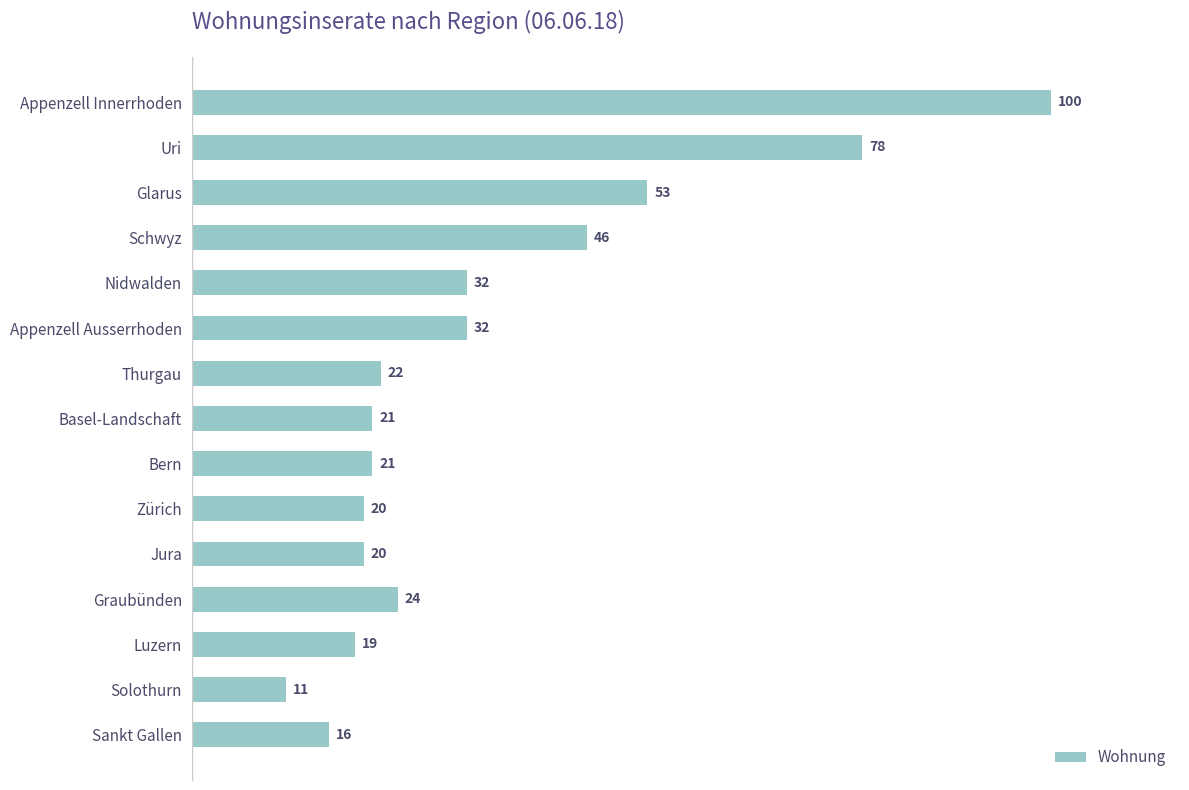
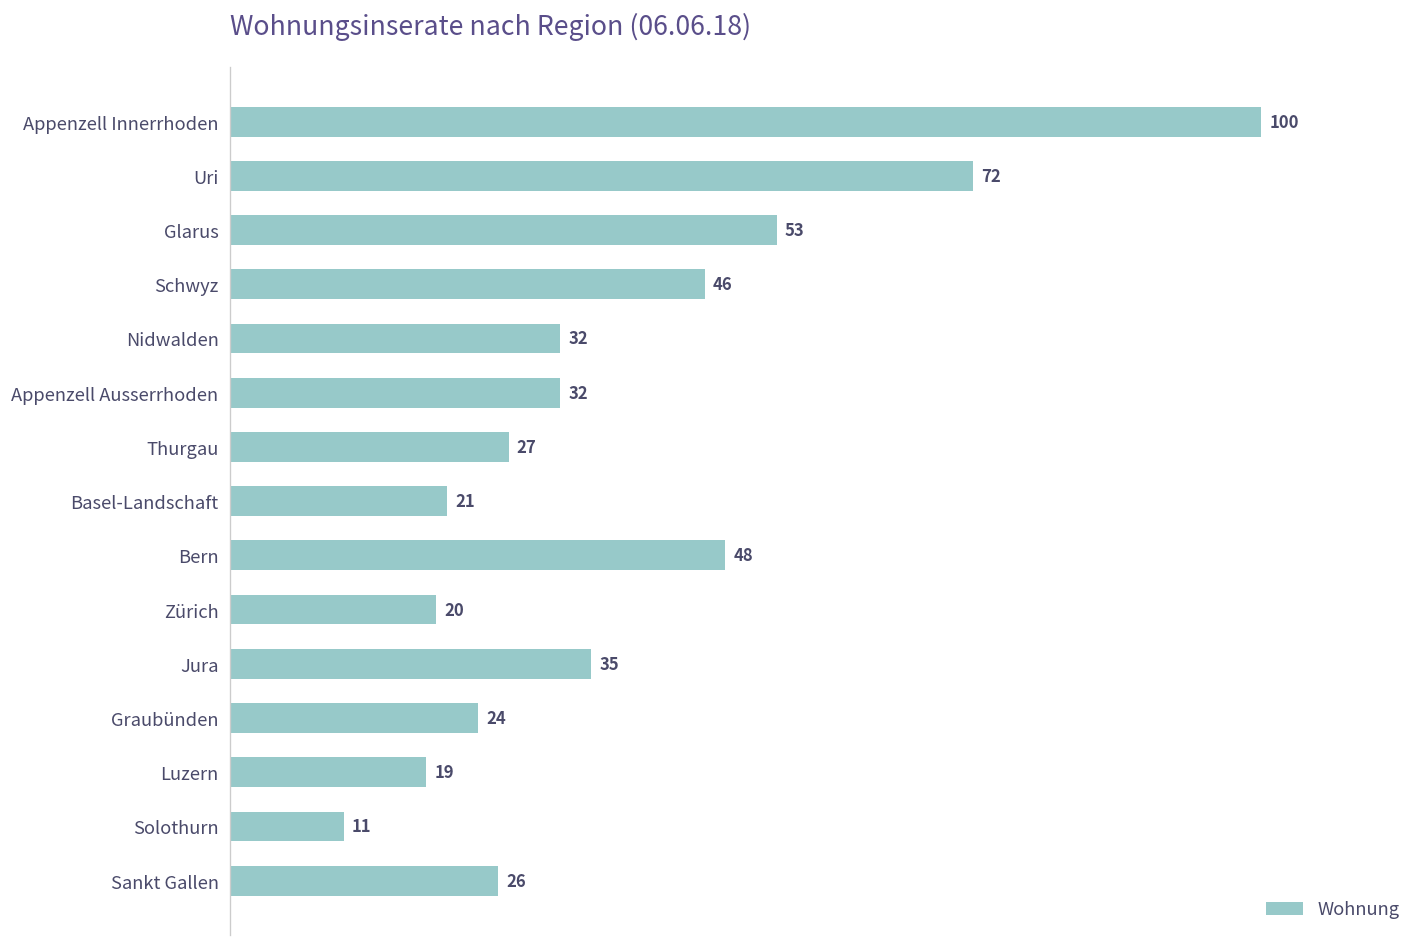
Uri: 78 -> 72
Thurgau: 22 -> 27
Bern: 21 -> 48
Jura: 20 -> 35
Sankt Gallen: 16 -> 26
